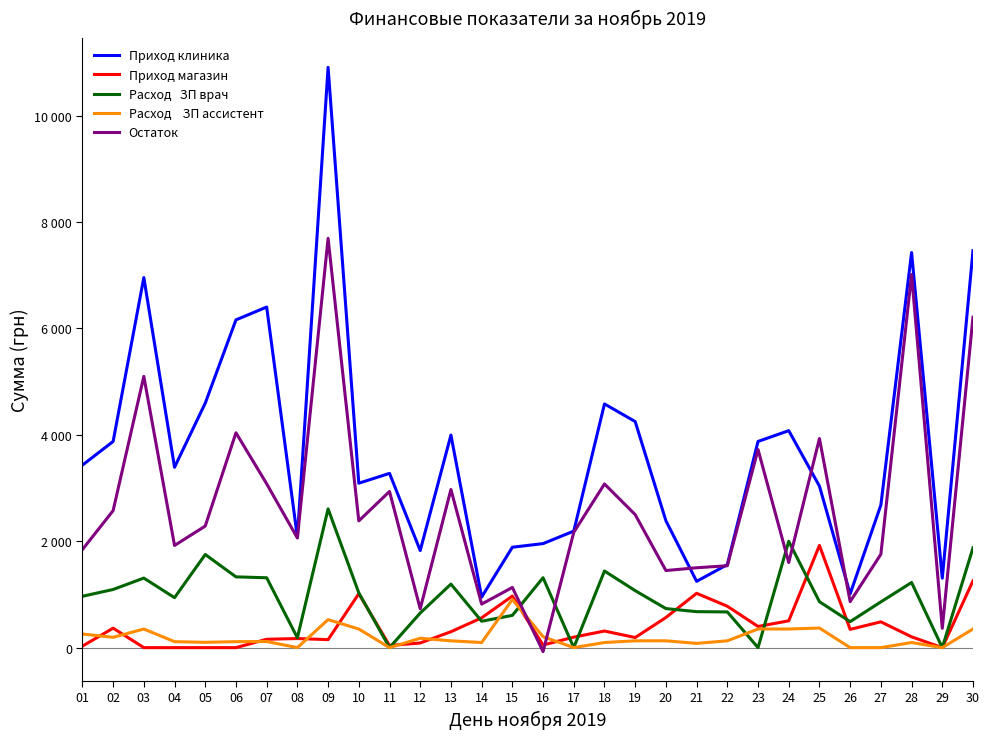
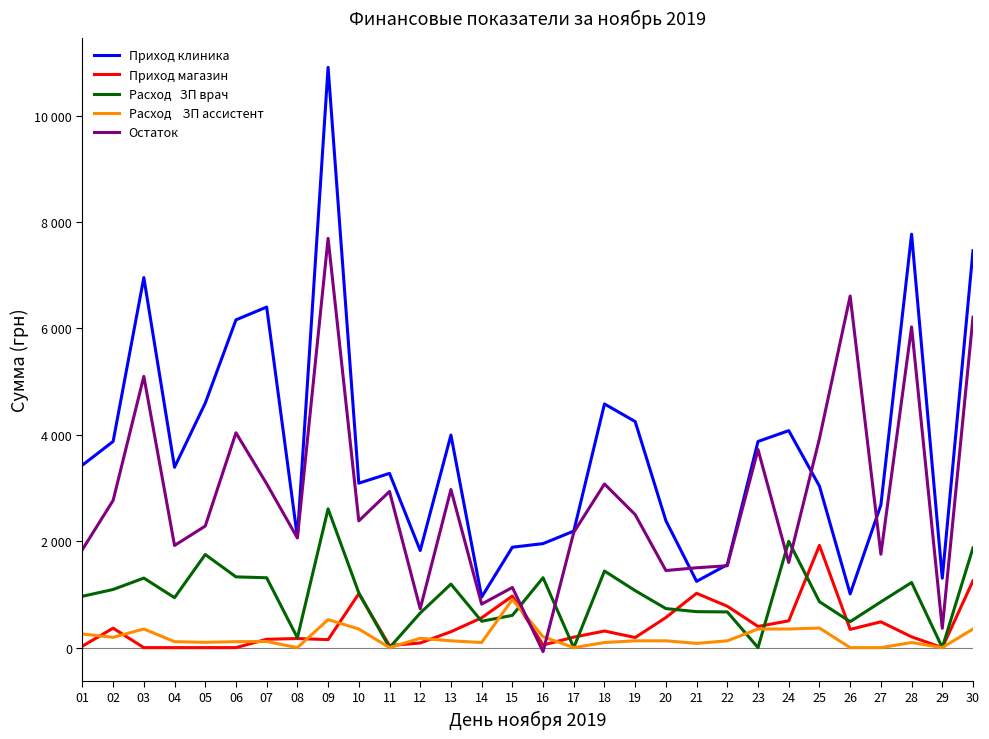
Остаток, 02: 2600 -> 2800
Остаток, 26: 900 -> 6600
Приход клиника, 28: 7400 -> 7800
Остаток, 28: 7000 -> 6000
